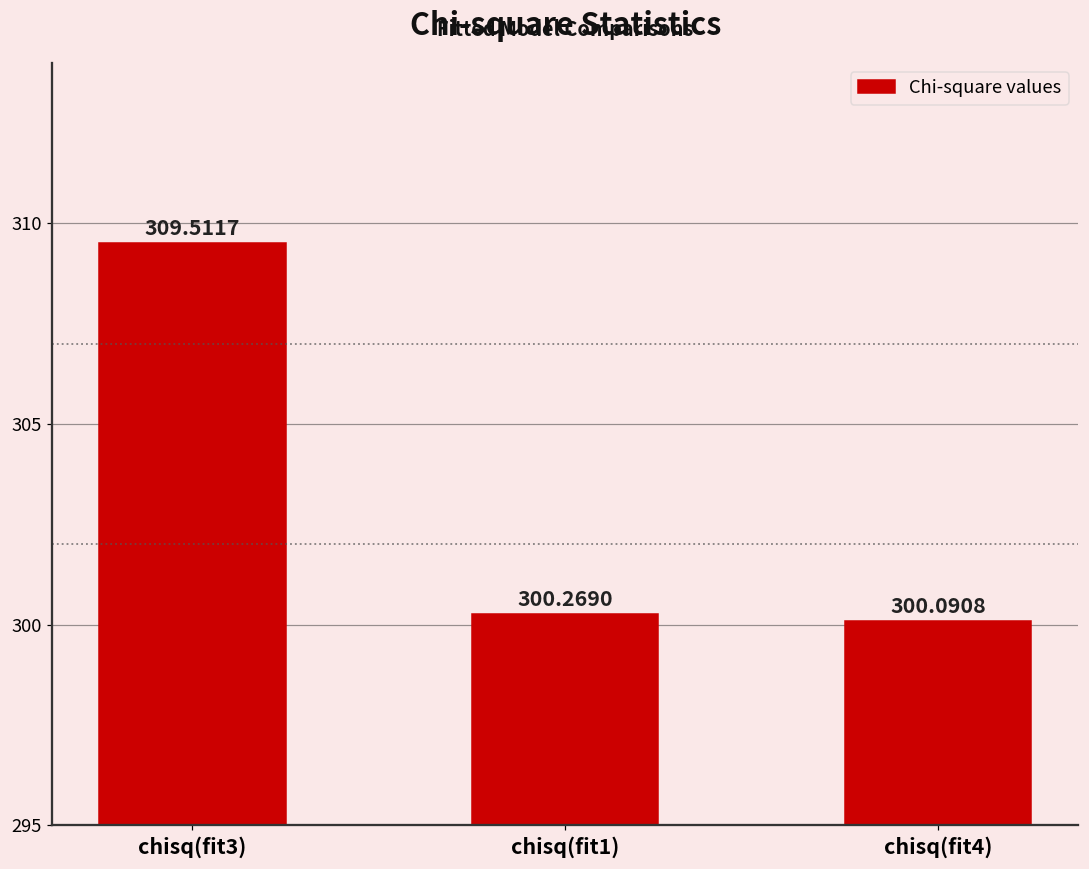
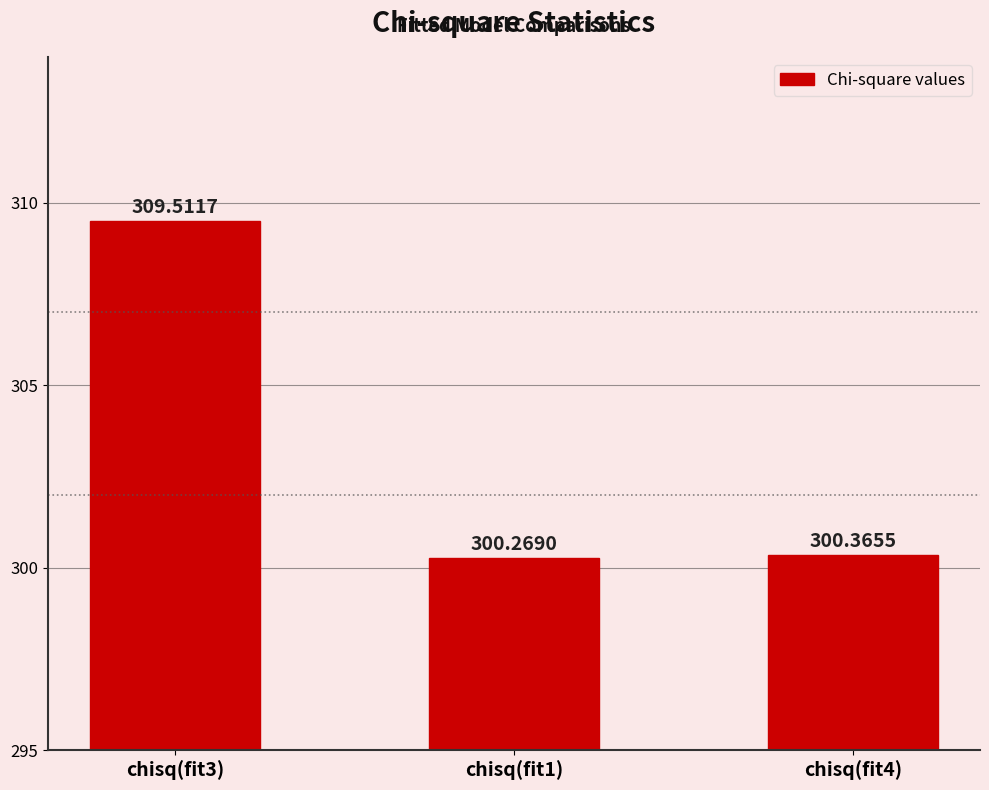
chisq(fit4): 300.0908 -> 300.3655
